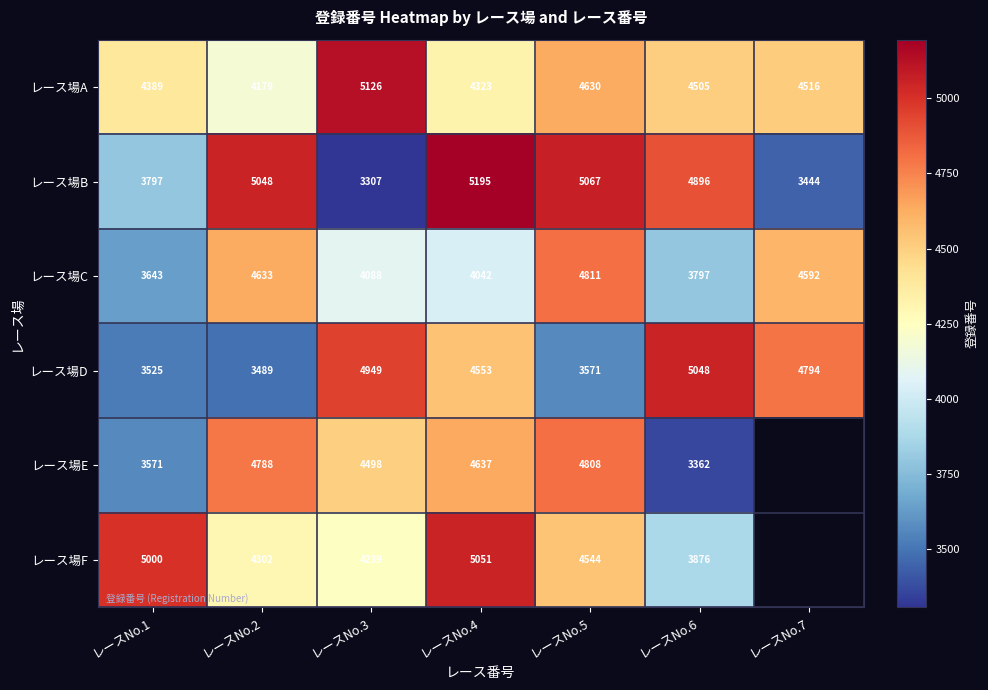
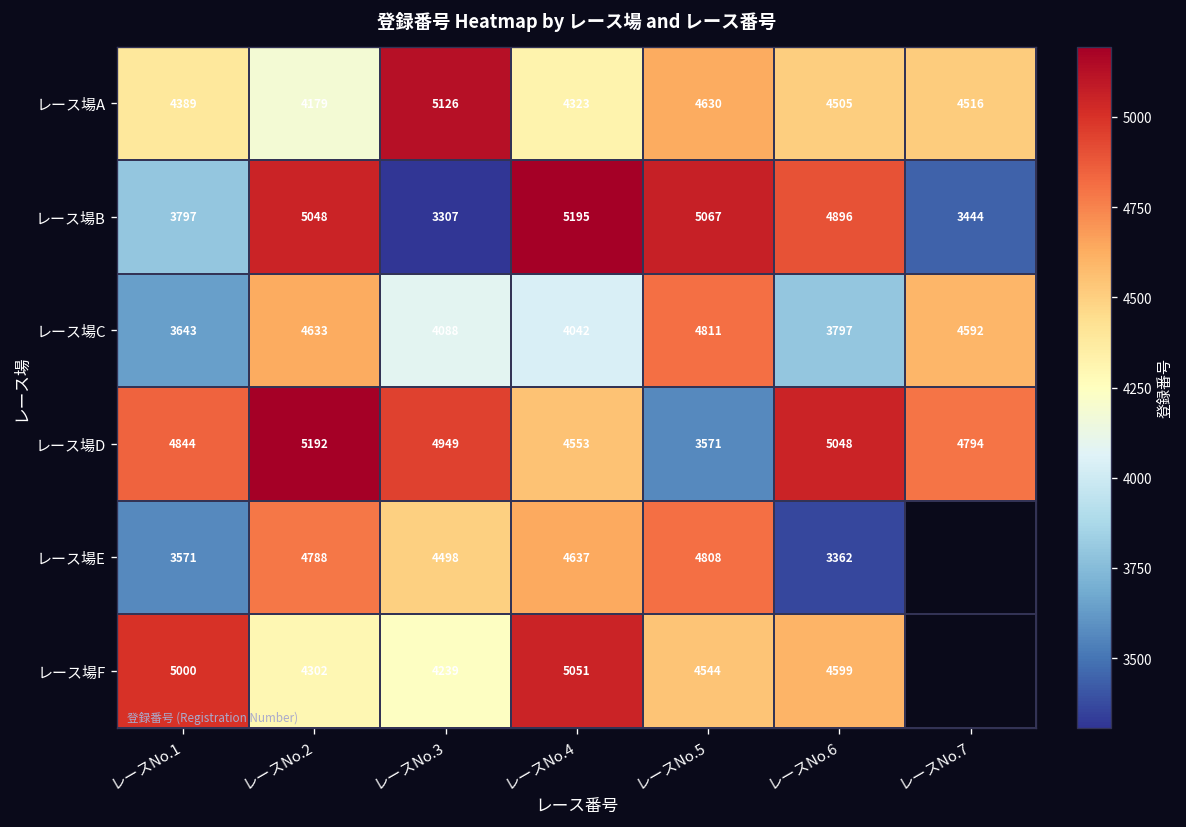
レース場D, レースNo.1: 3525 -> 4844
レース場D, レースNo.2: 3489 -> 5192
レース場F, レースNo.6: 3876 -> 4599
